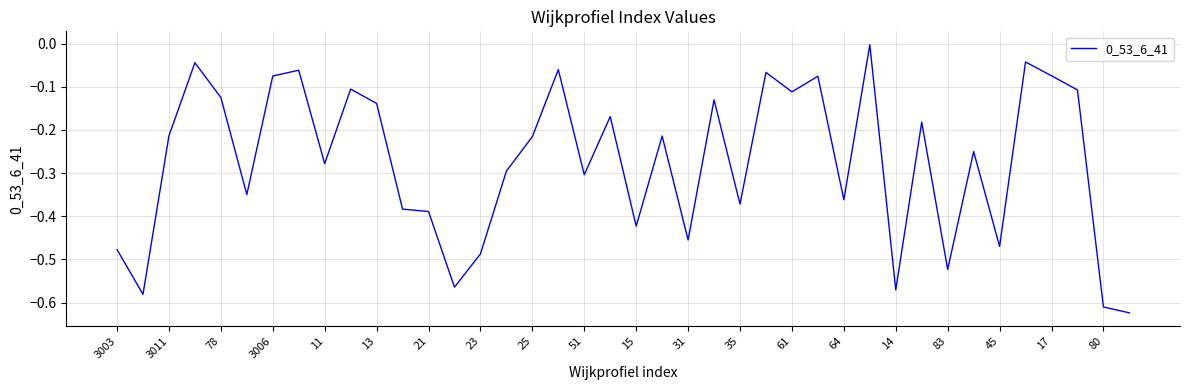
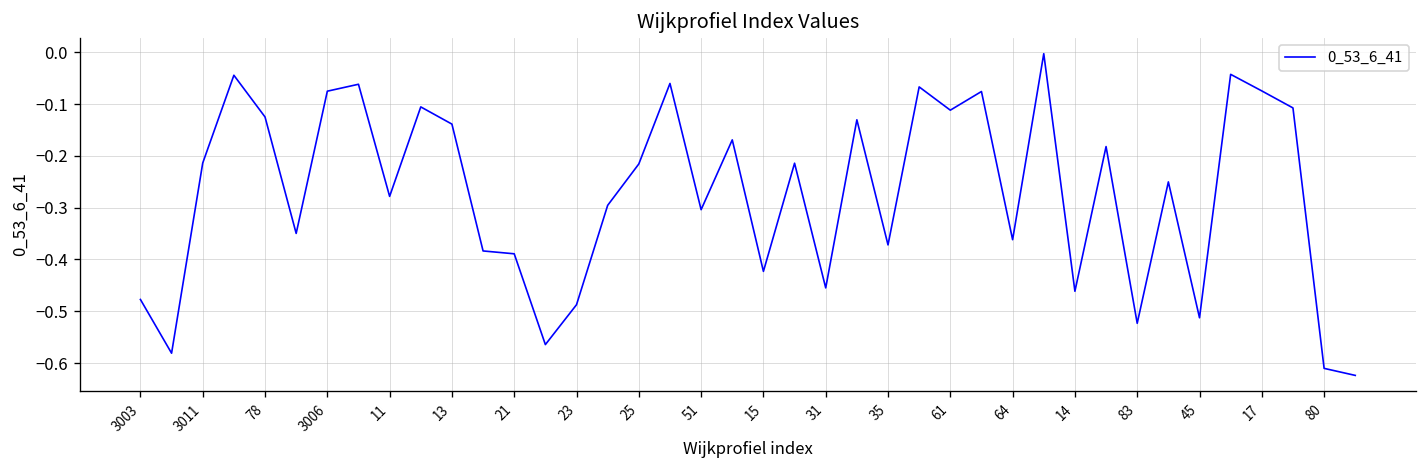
14: -0.57 -> -0.46
45: -0.47 -> -0.51
